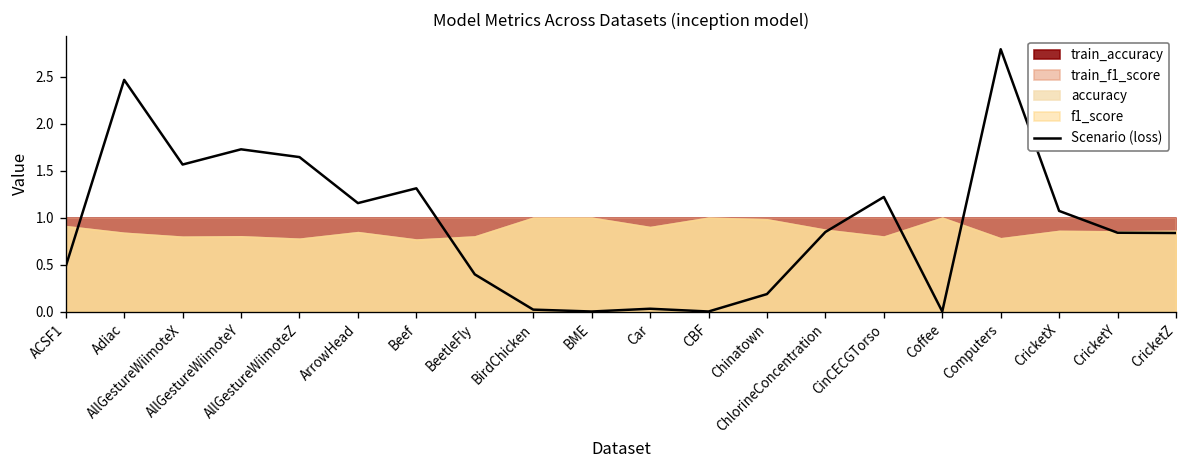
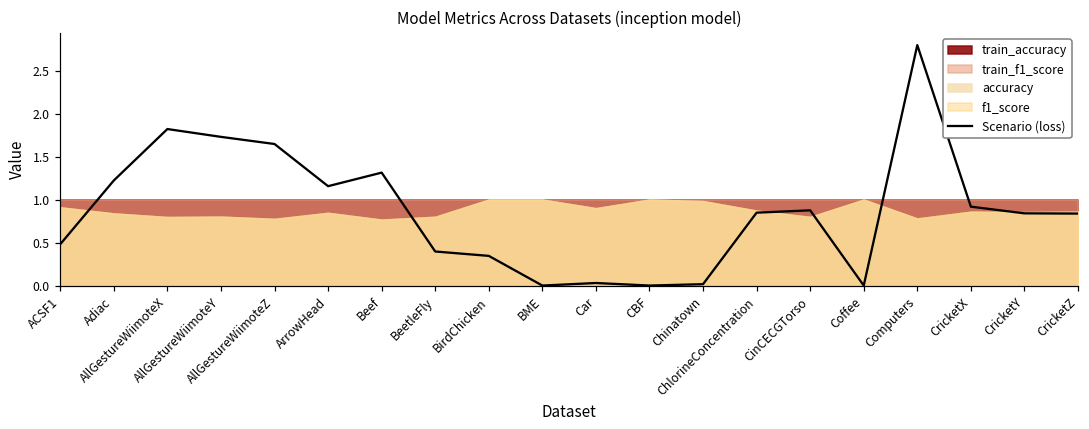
Scenario (loss), Adiac: 2.5 -> 1.2
Scenario (loss), AllGestureWiimoteX: 1.6 -> 1.8
Scenario (loss), BirdChicken: 0.0 -> 0.3
Scenario (loss), Chinatown: 0.2 -> 0.0
Scenario (loss), CinCECGTorso: 1.2 -> 0.9
Scenario (loss), CricketX: 1.1 -> 0.9
